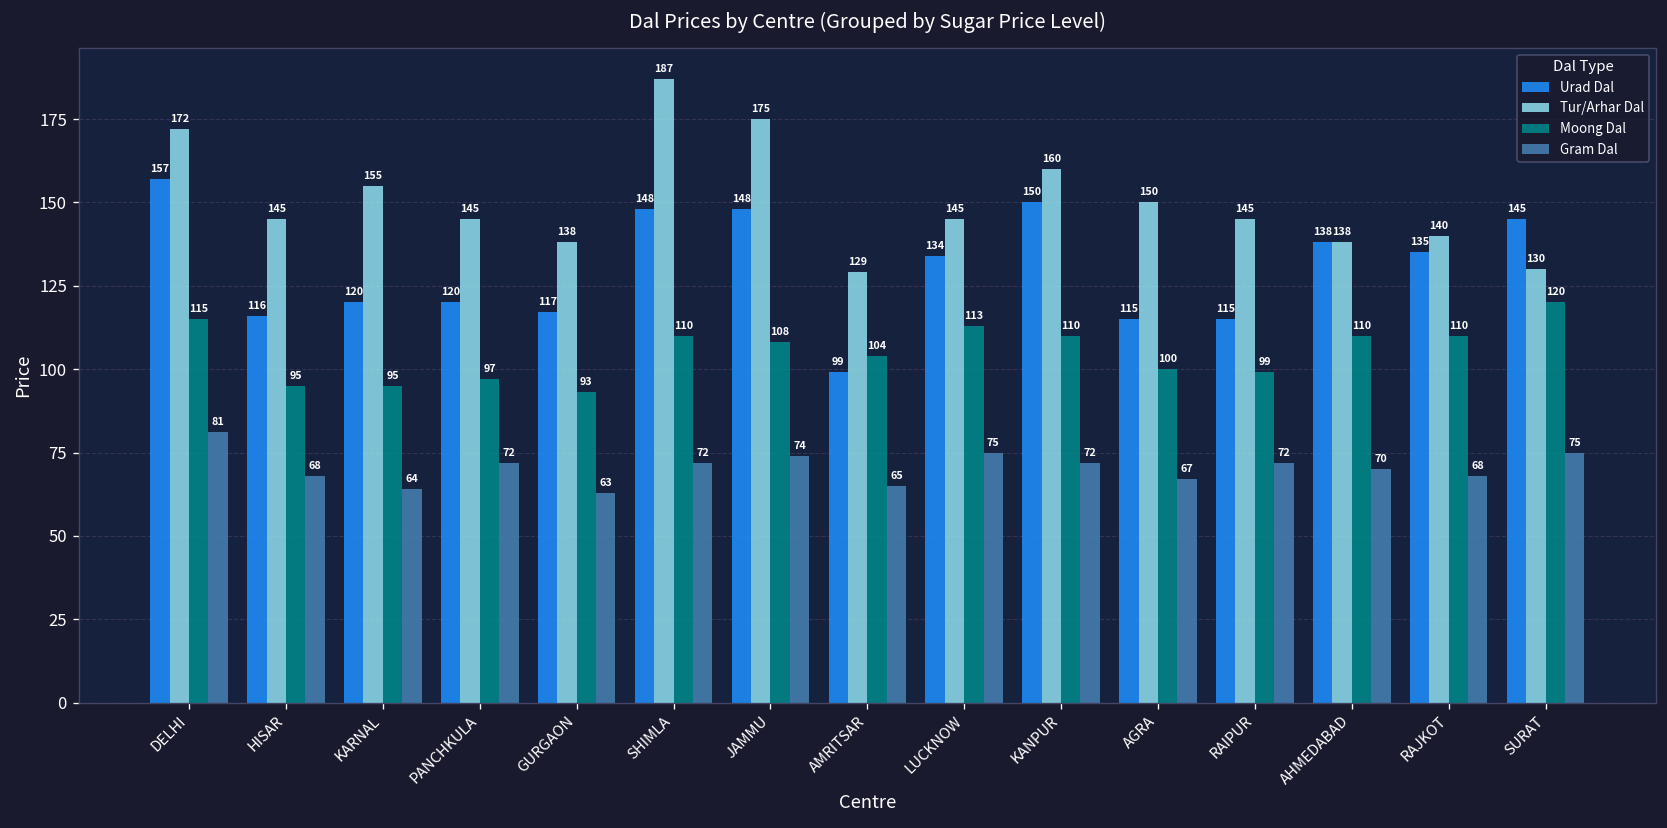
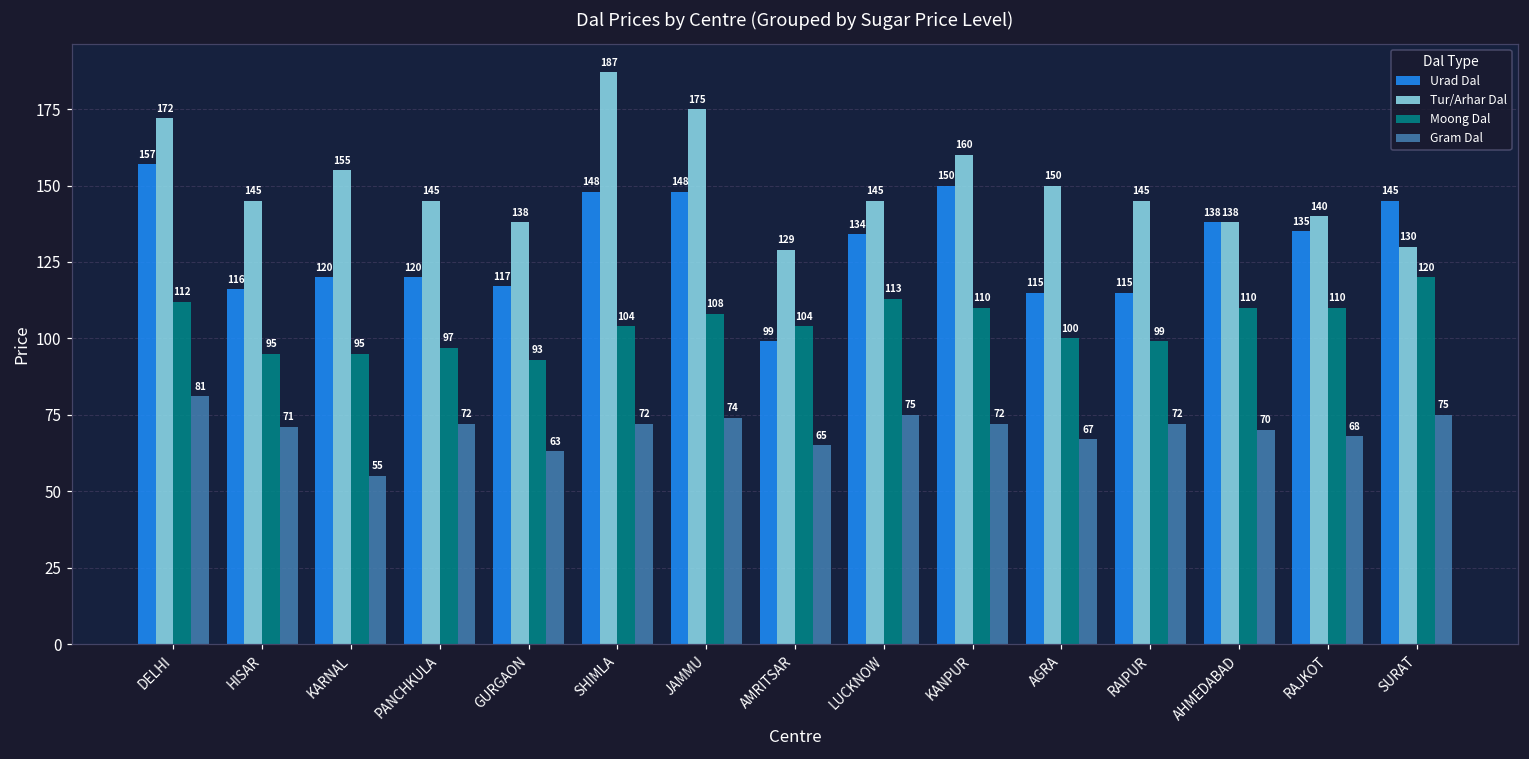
Moong Dal, DELHI: 115 -> 112
Gram Dal, HISAR: 68 -> 71
Gram Dal, KARNAL: 64 -> 55
Moong Dal, SHIMLA: 110 -> 104
